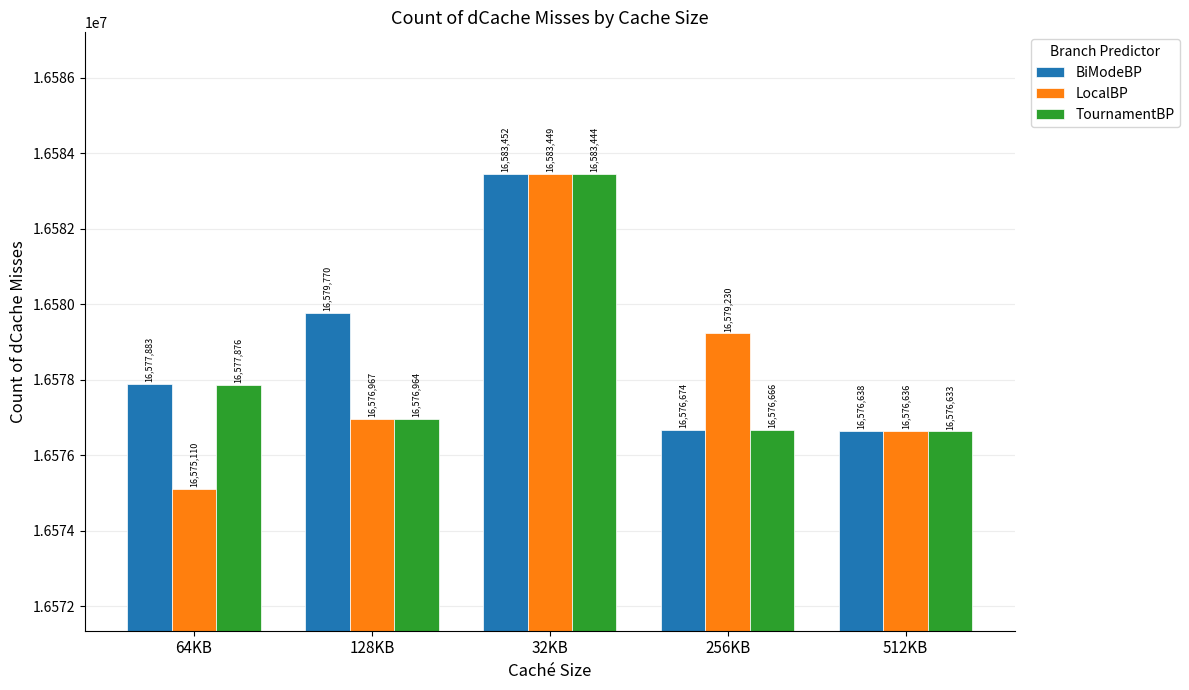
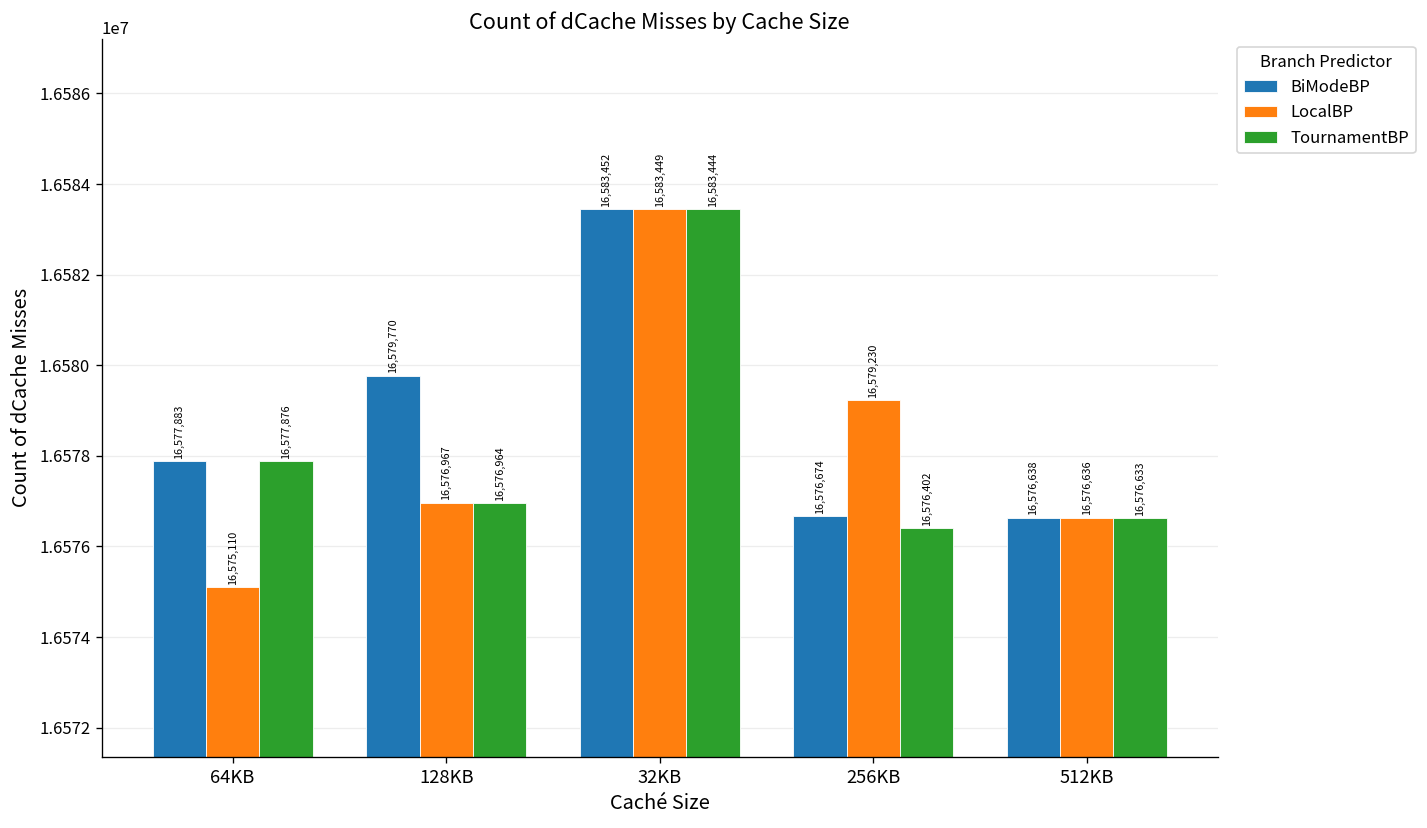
TournamentBP, 256KB: 16,576,666 -> 16,576,402
